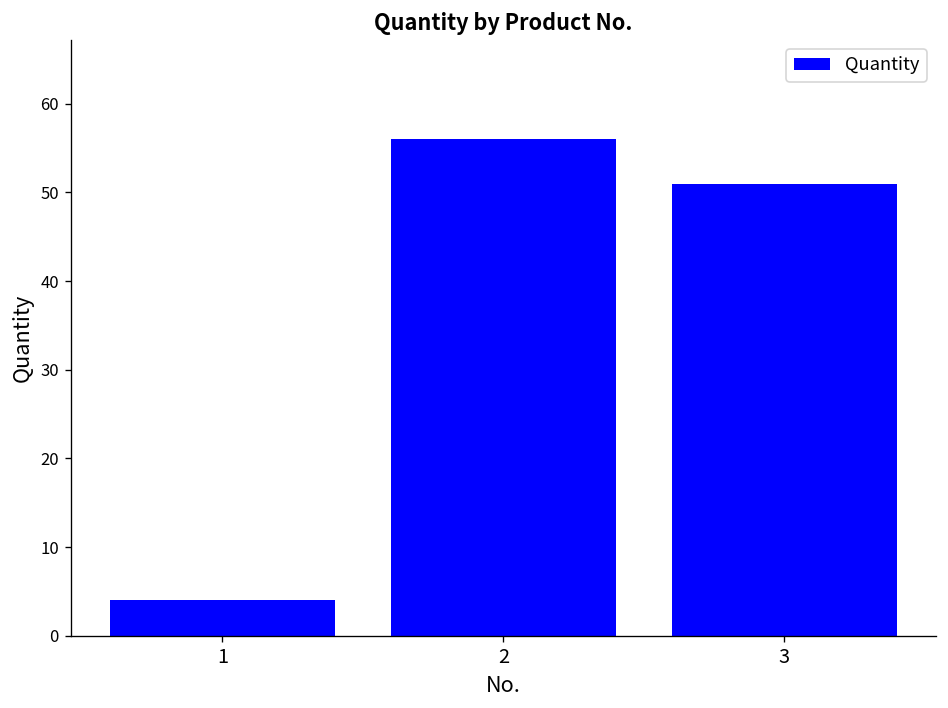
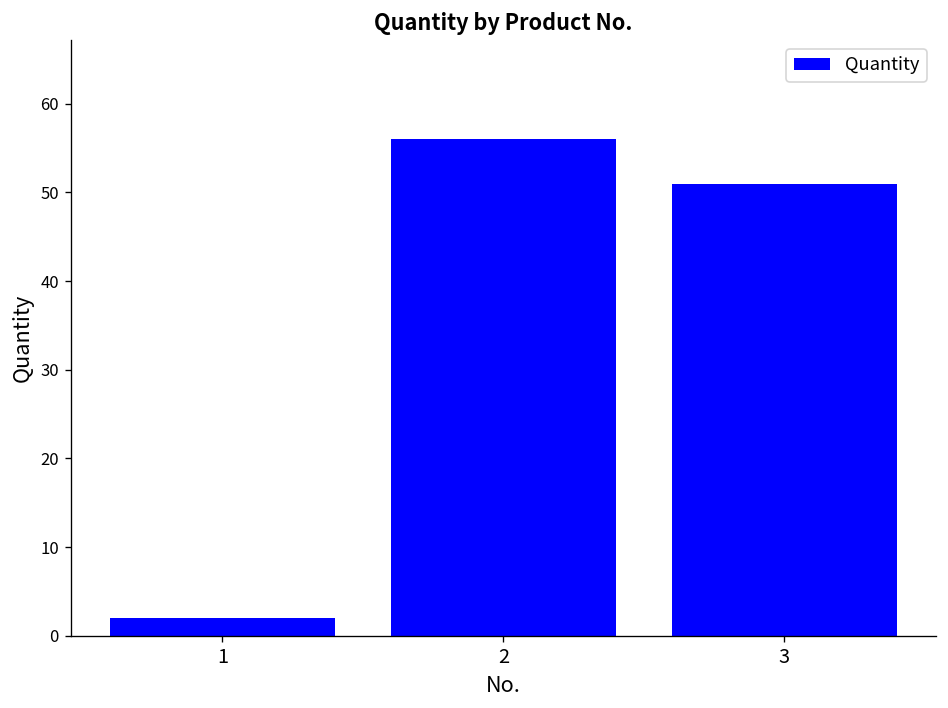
1: 4 -> 2
